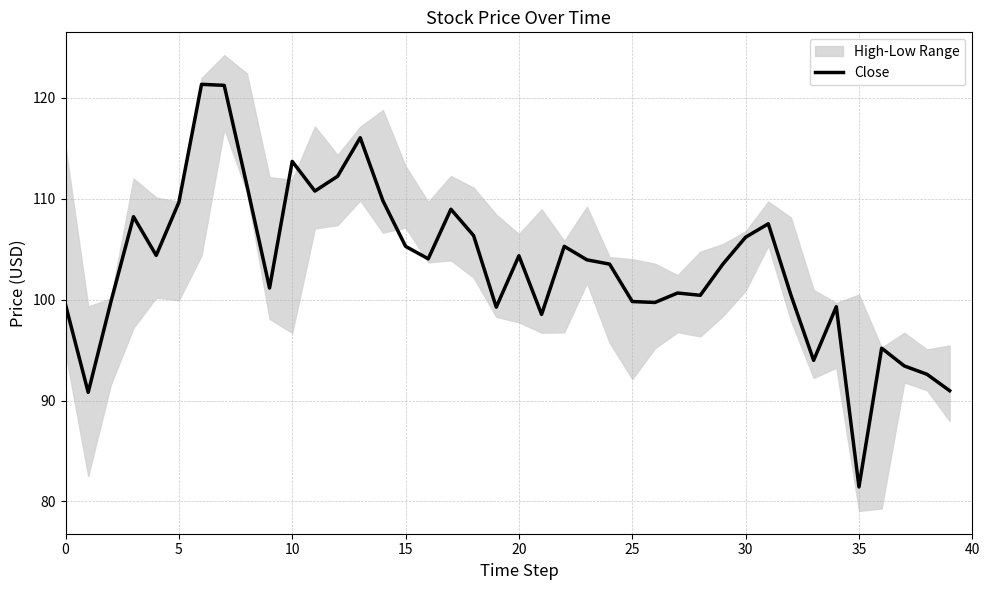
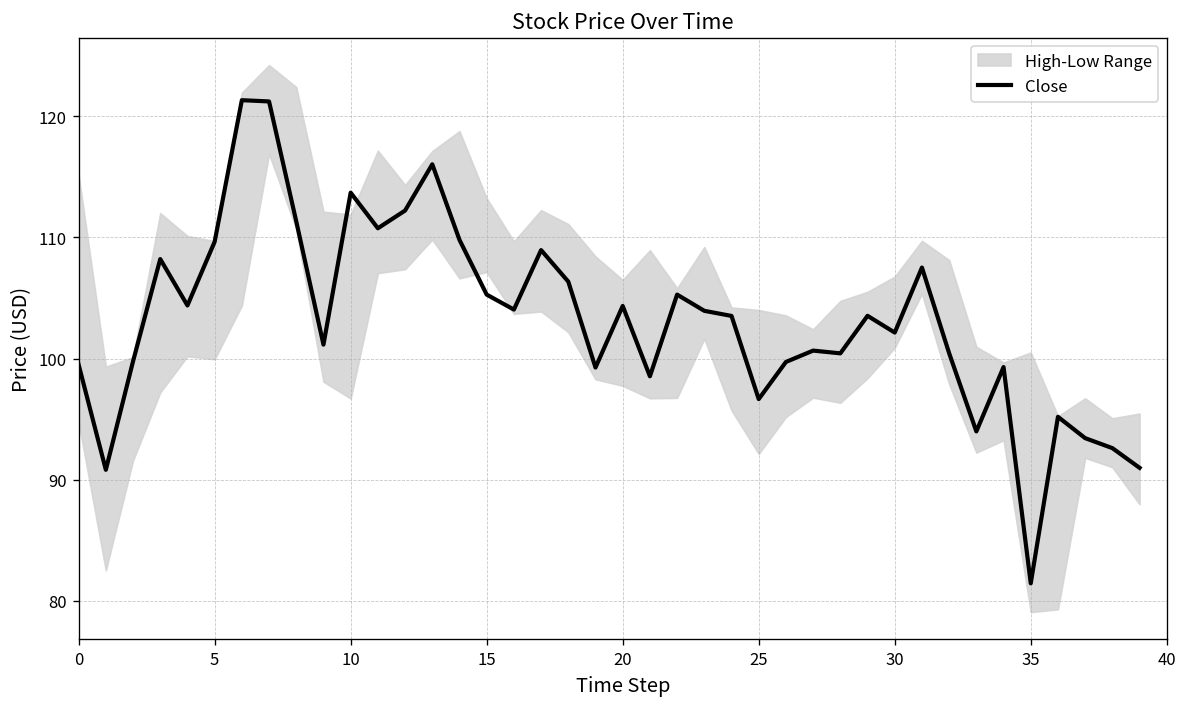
Close, 25: 99.8 -> 96.7
Close, 30: 106.2 -> 102.1
